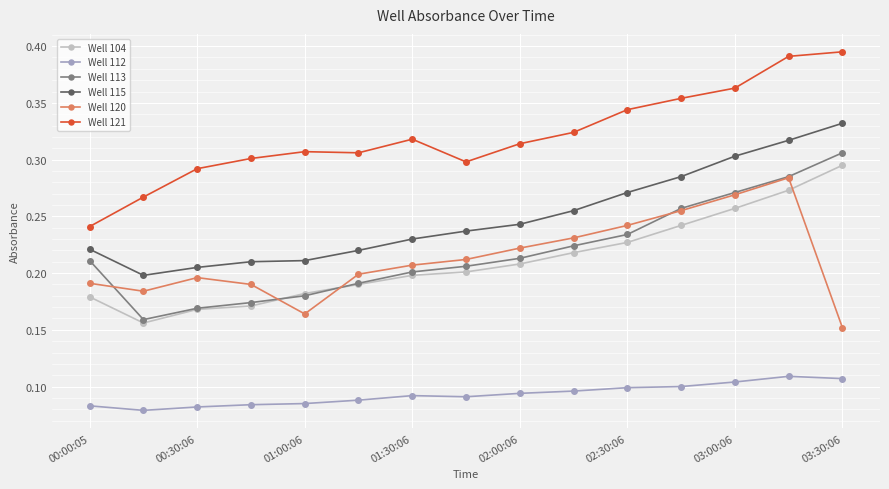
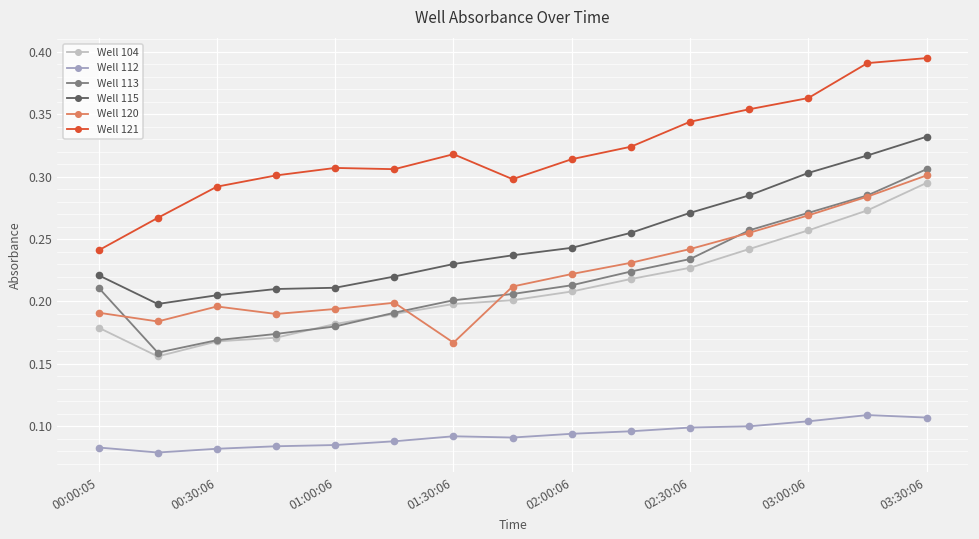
Well 120, 01:00:06: 0.164 -> 0.194
Well 120, 01:30:06: 0.207 -> 0.167
Well 120, 03:30:06: 0.152 -> 0.301
